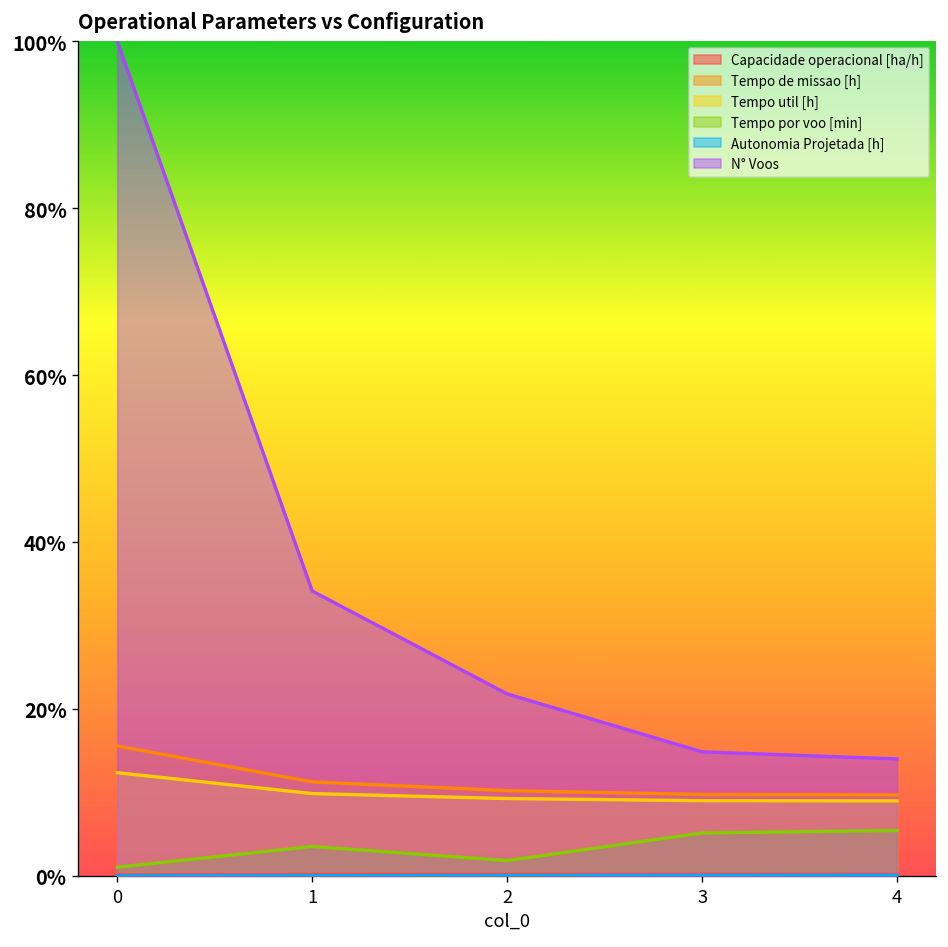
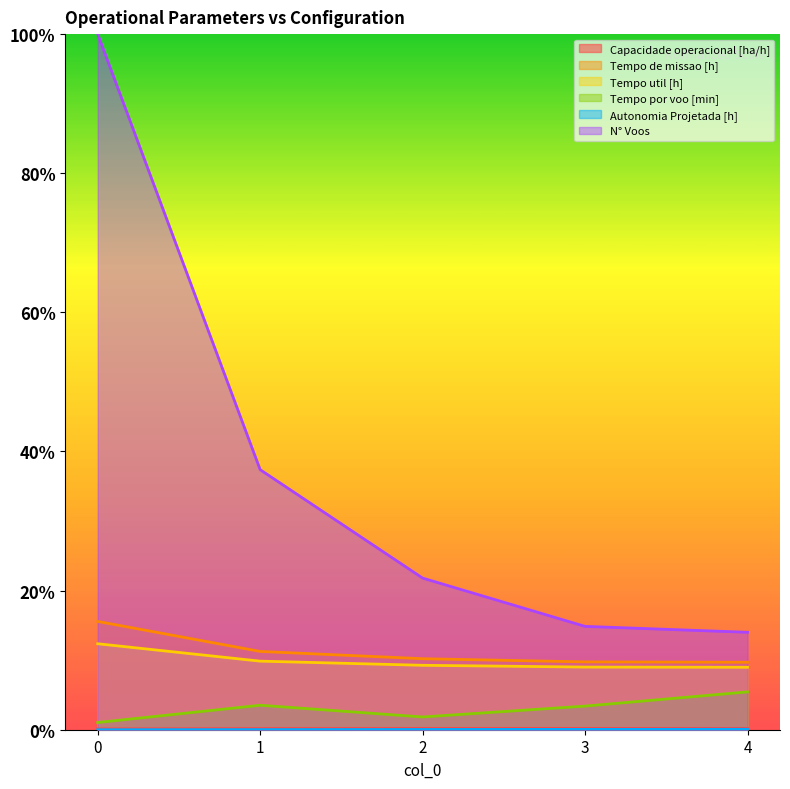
N° Voos, 1: 34% -> 37%
Tempo por voo [min], 3: 5% -> 3%
